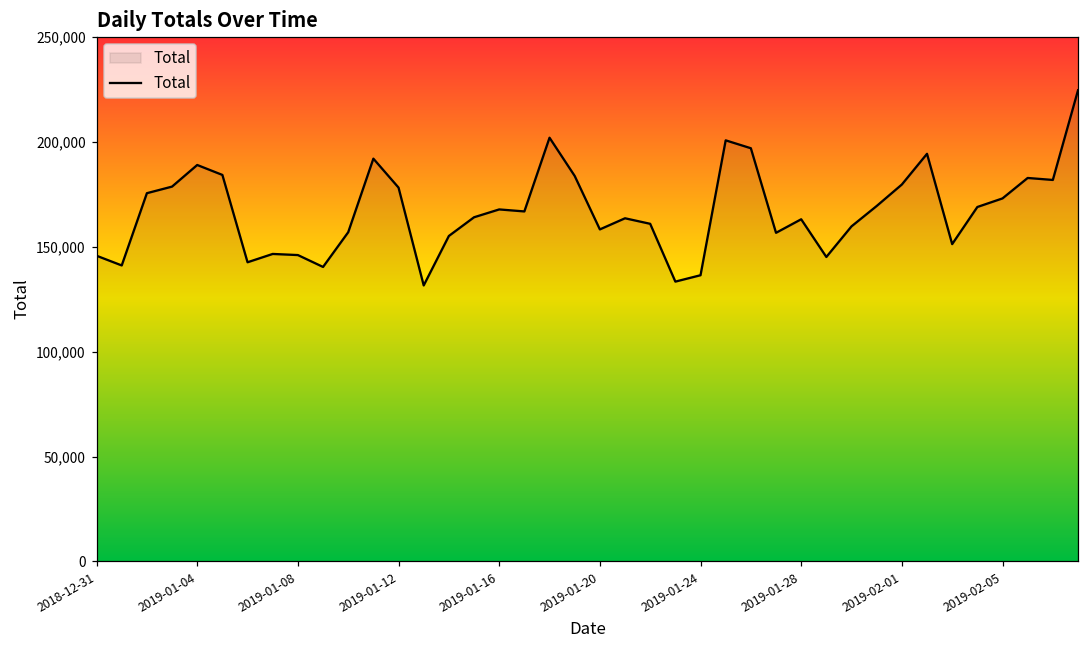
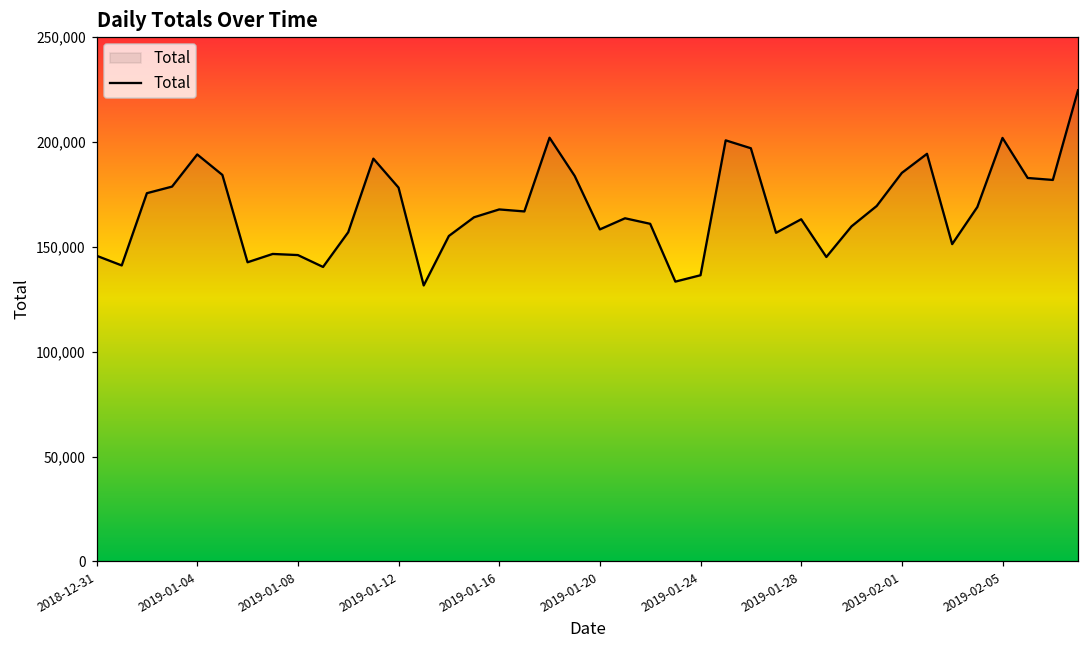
2019-01-04: 189,000 -> 194,000
2019-02-01: 180,000 -> 185,000
2019-02-05: 173,000 -> 202,000
